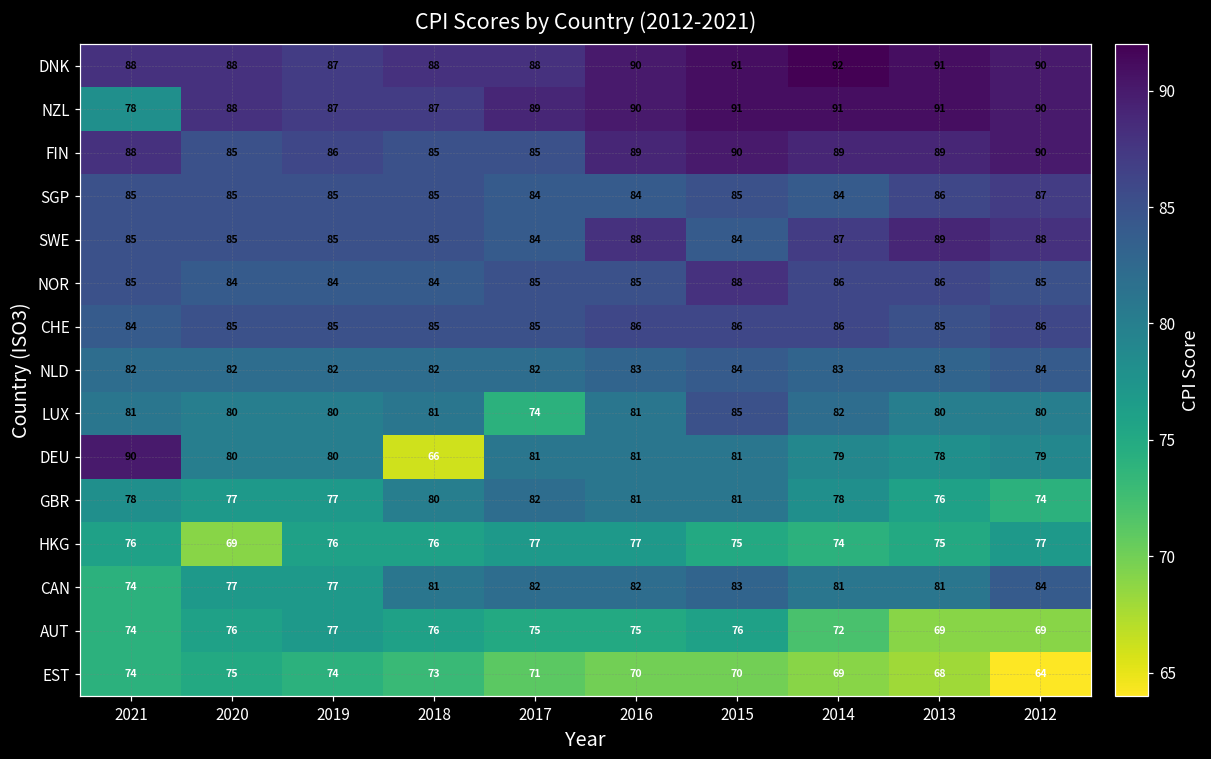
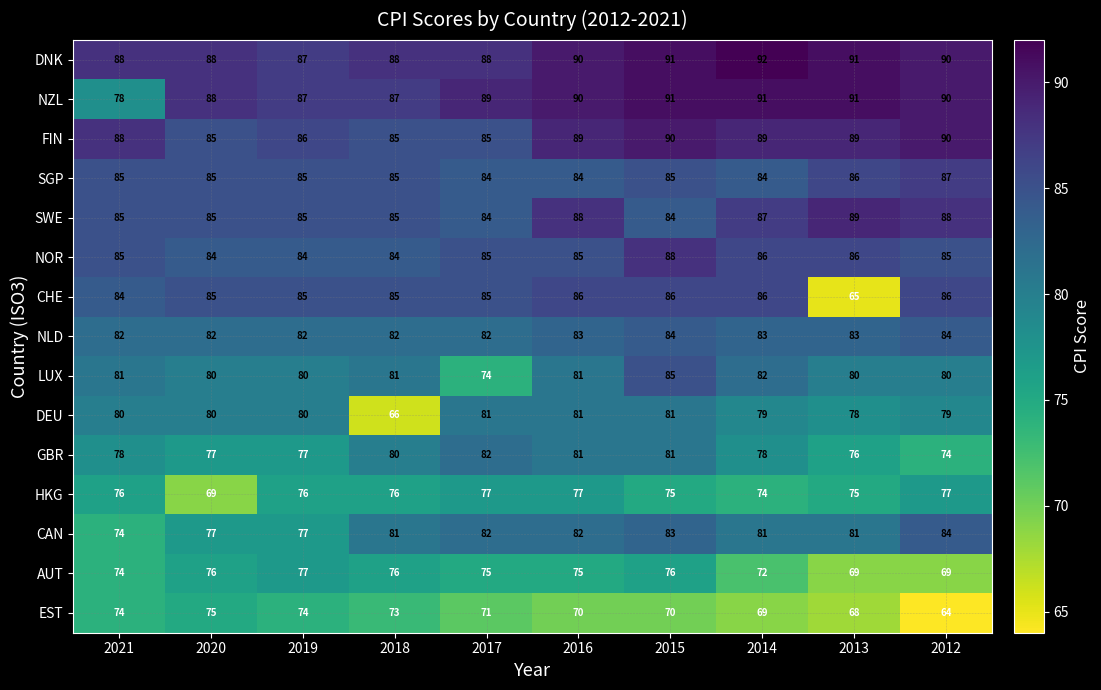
CHE, 2013: 85 -> 65
DEU, 2021: 90 -> 80
